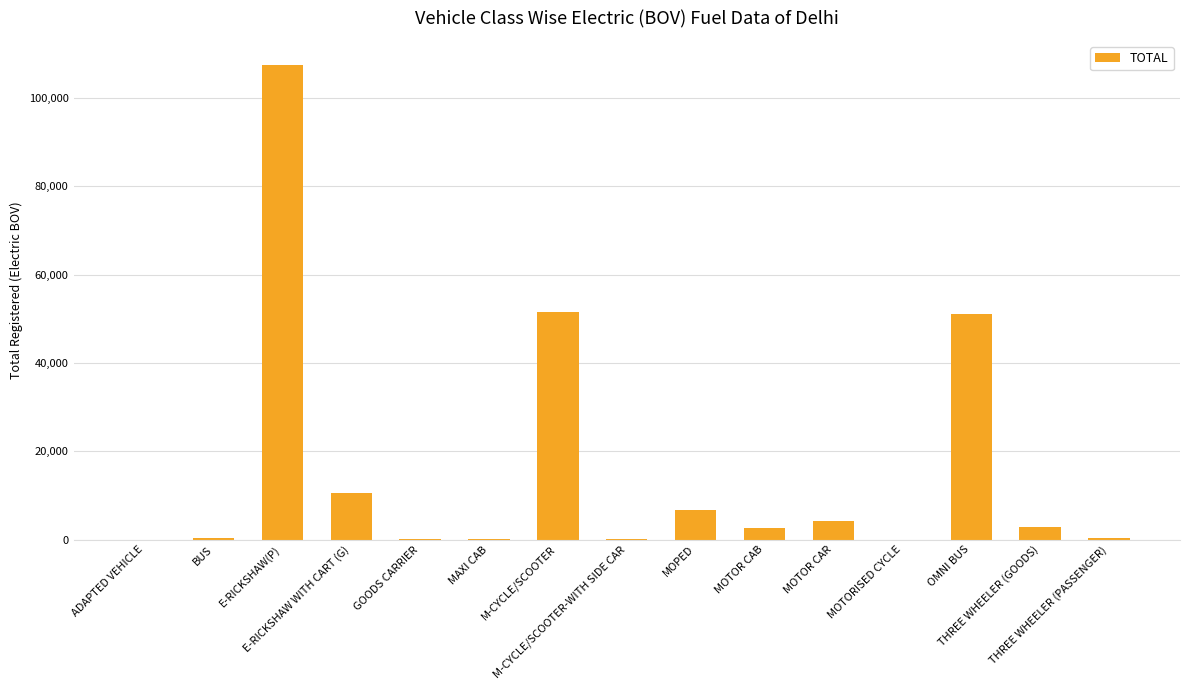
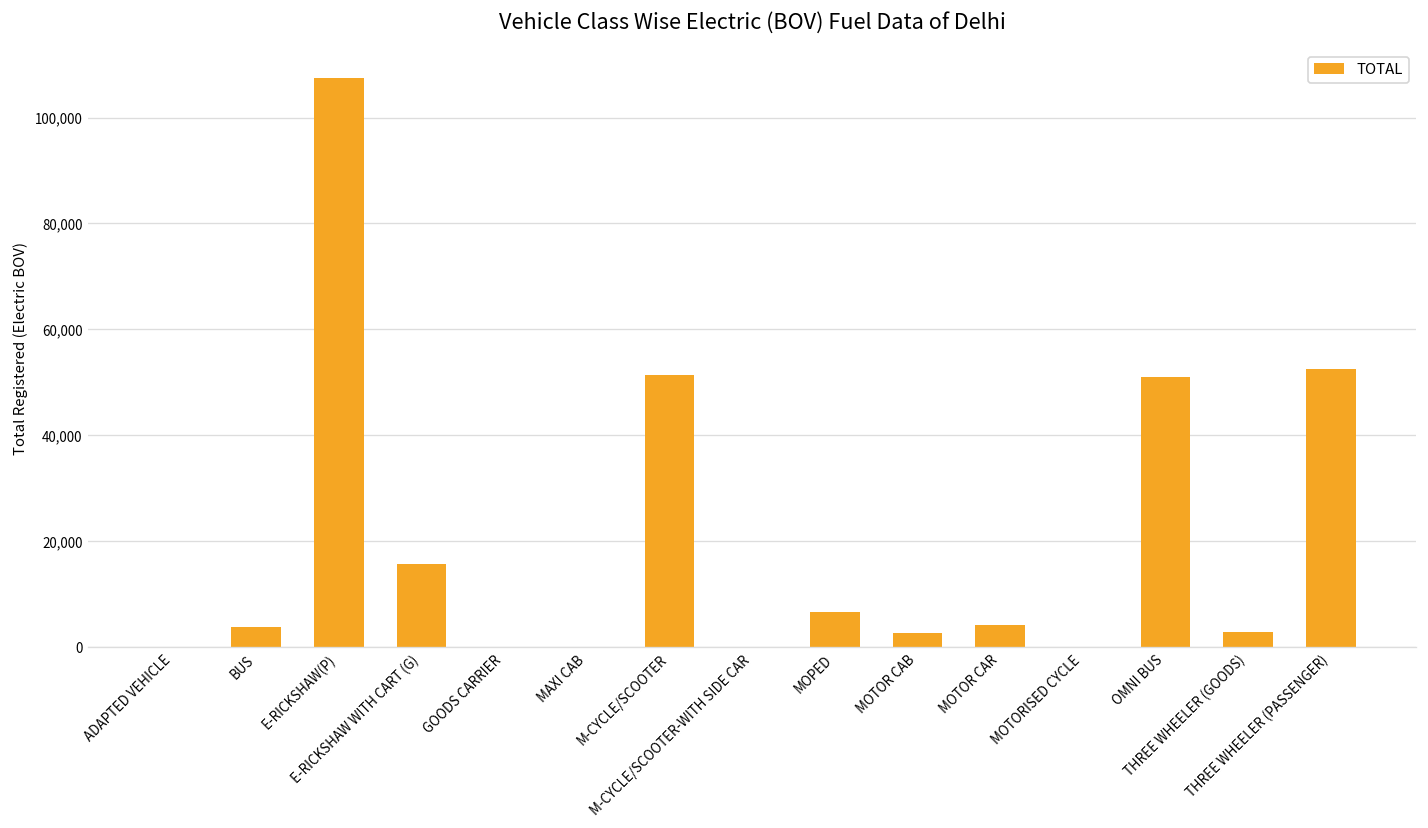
BUS: 0 -> 4,000
E-RICKSHAW WITH CART (G): 10,000 -> 16,000
THREE WHEELER (PASSENGER): 0 -> 53,000
